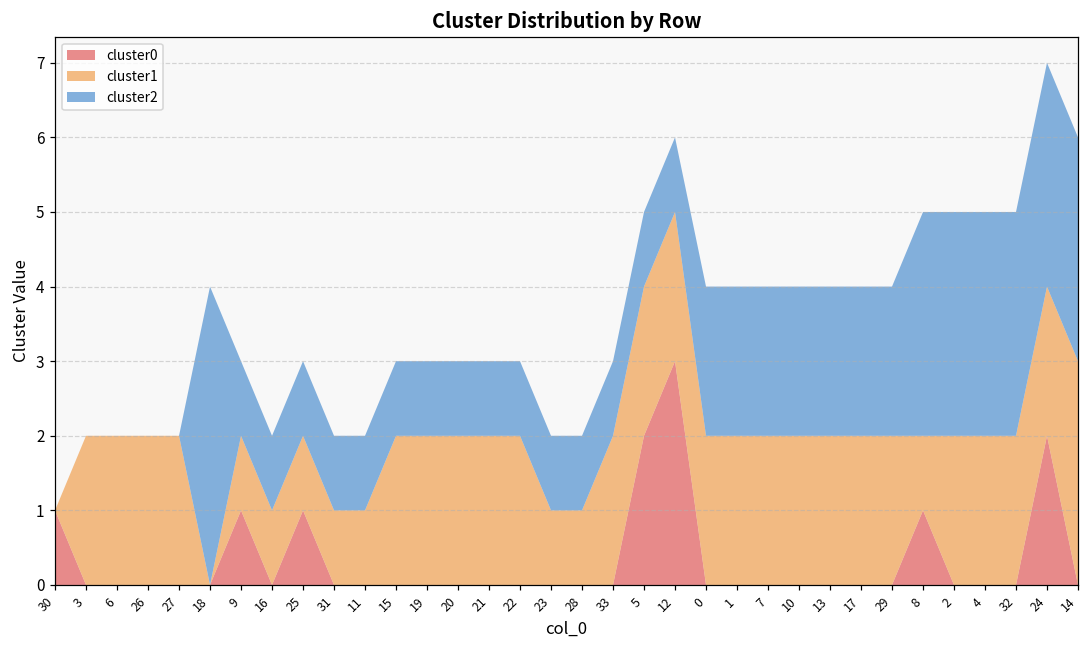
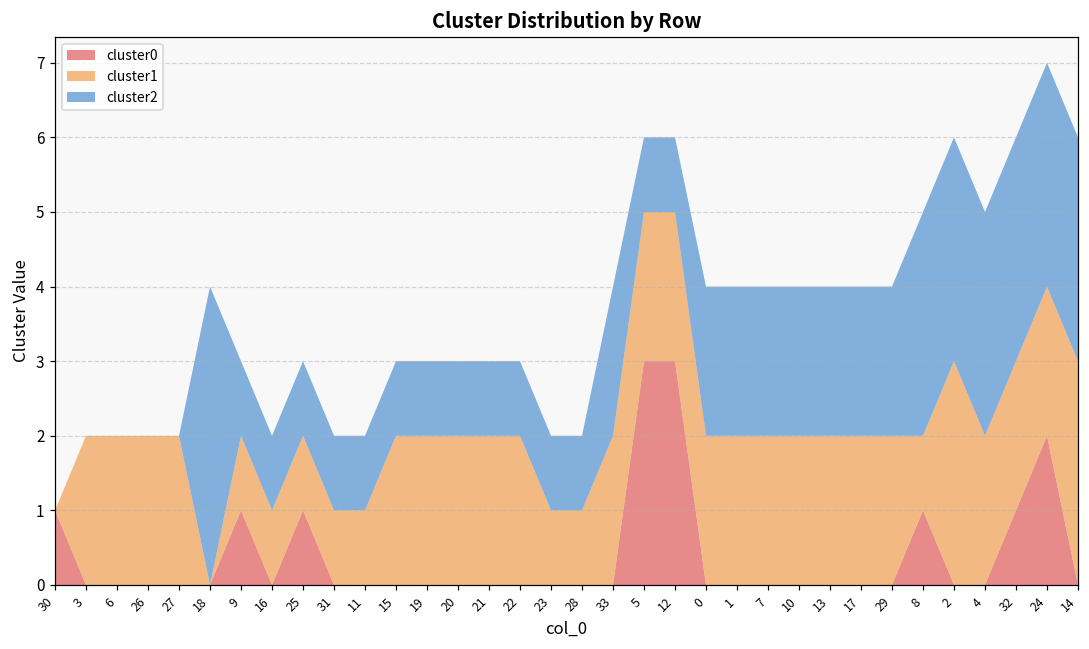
cluster2, 33: 1 -> 2
cluster0, 5: 2 -> 3
cluster1, 2: 2 -> 3
cluster0, 32: 0 -> 1
